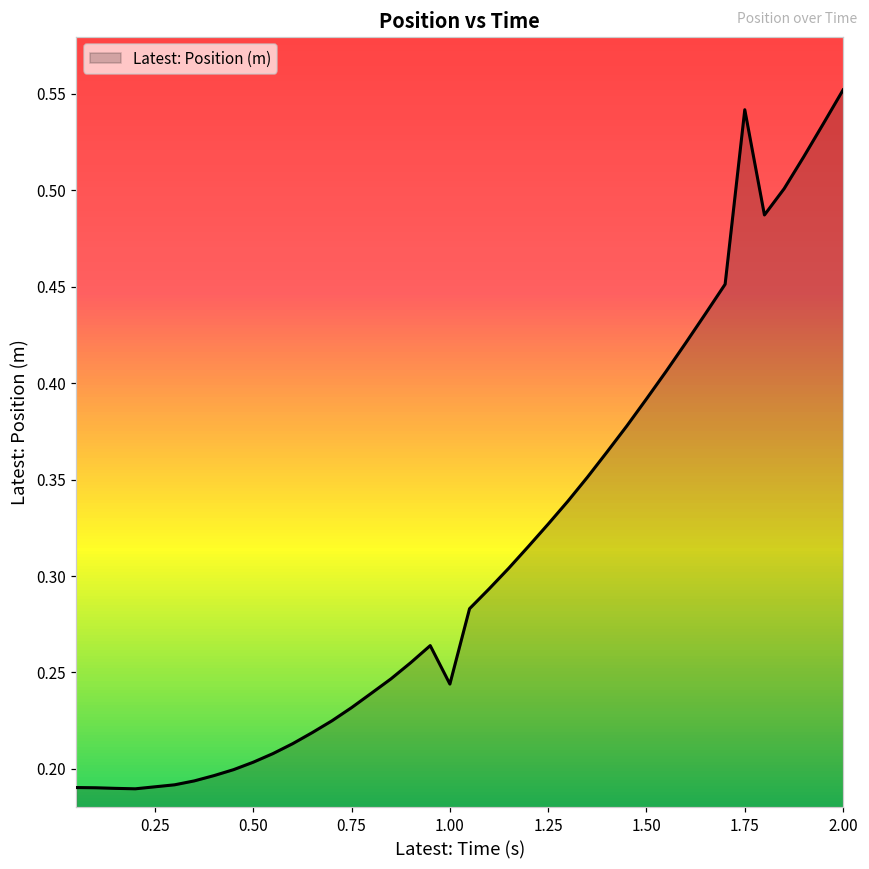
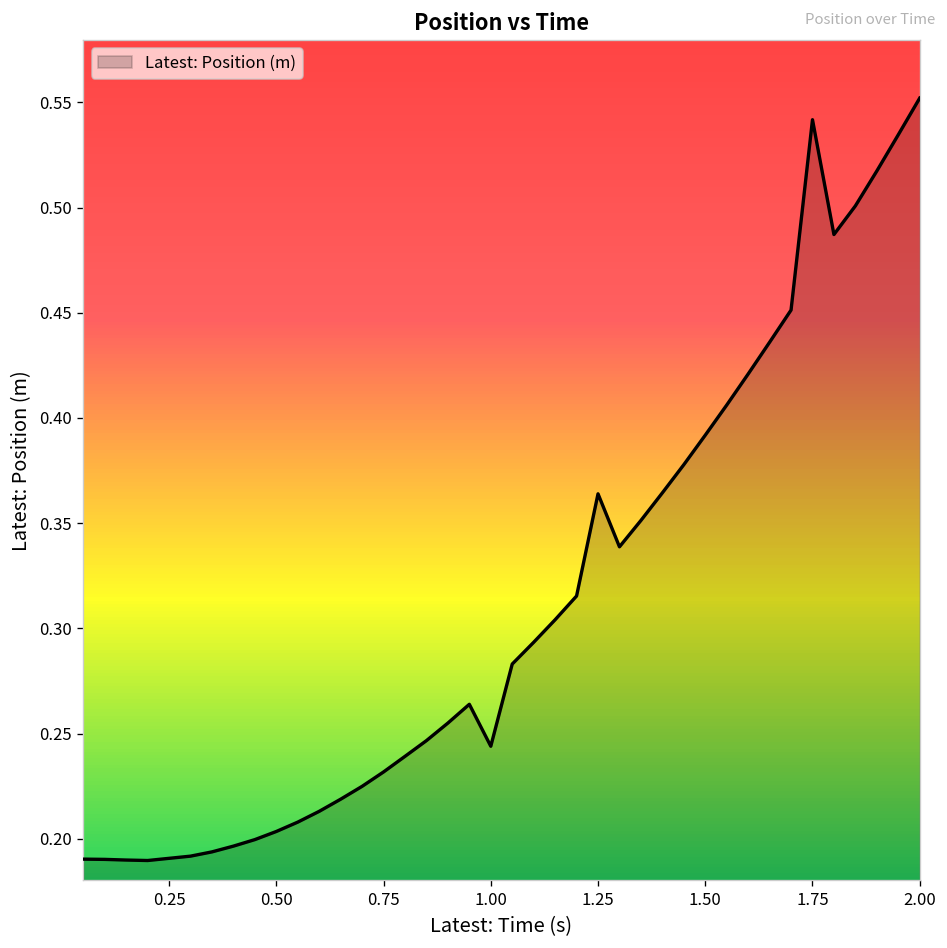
1.25: 0.327 -> 0.364
